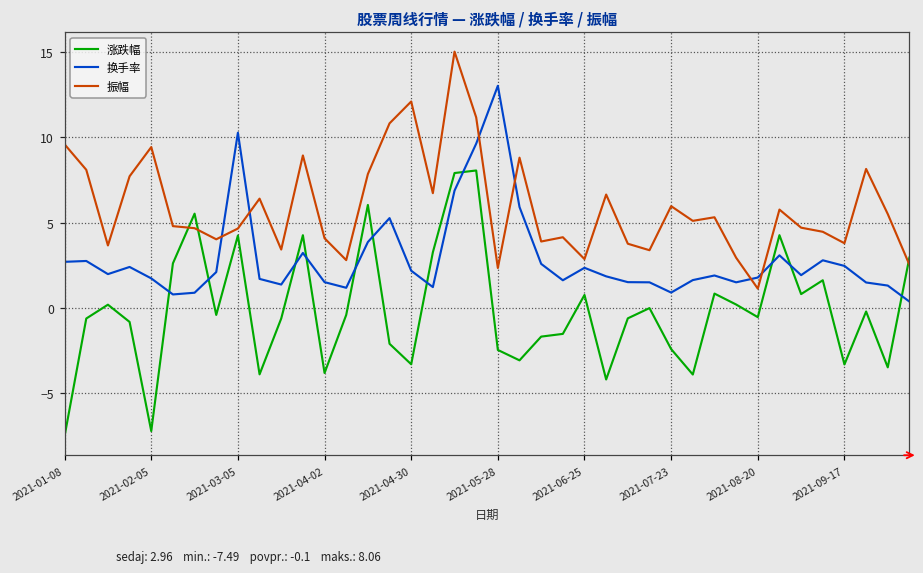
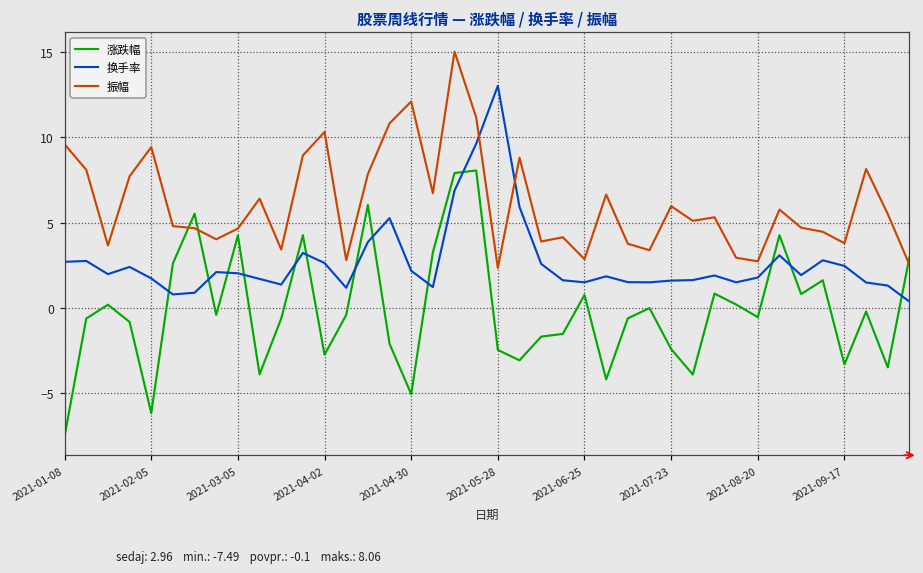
涨跌幅, 2021-02-05: -7.2 -> -6.2
换手率, 2021-03-05: 10.3 -> 2.0
涨跌幅, 2021-04-02: -3.8 -> -2.7
换手率, 2021-04-02: 1.5 -> 2.6
振幅, 2021-04-02: 4.1 -> 10.3
涨跌幅, 2021-04-30: -3.3 -> -5.0
换手率, 2021-06-25: 2.4 -> 1.5
换手率, 2021-07-23: 0.9 -> 1.6
振幅, 2021-08-20: 1.1 -> 2.7
